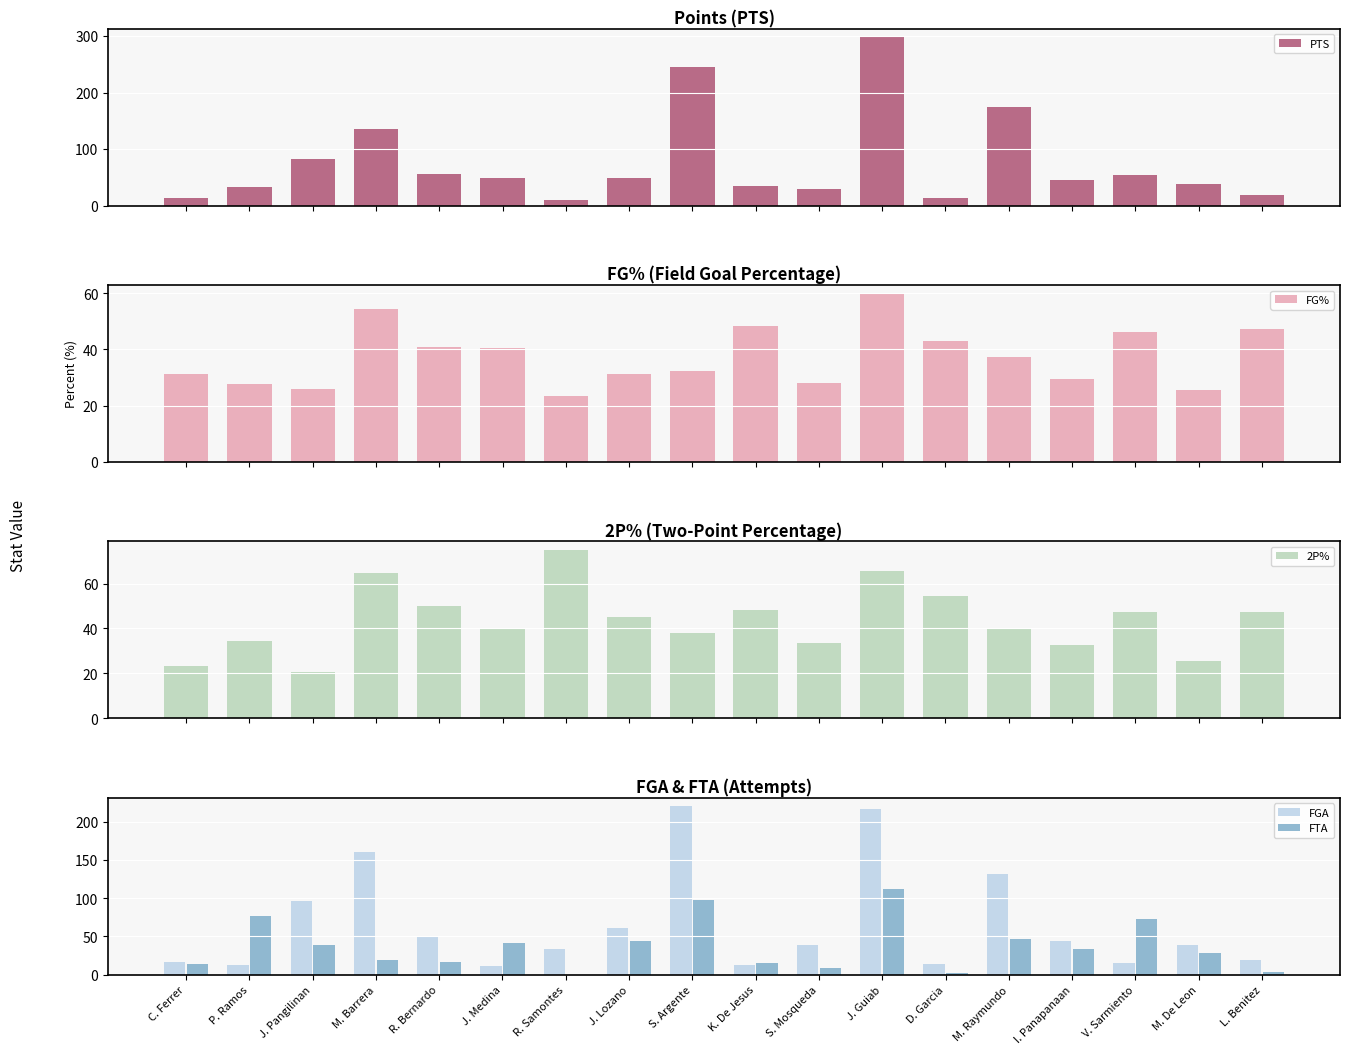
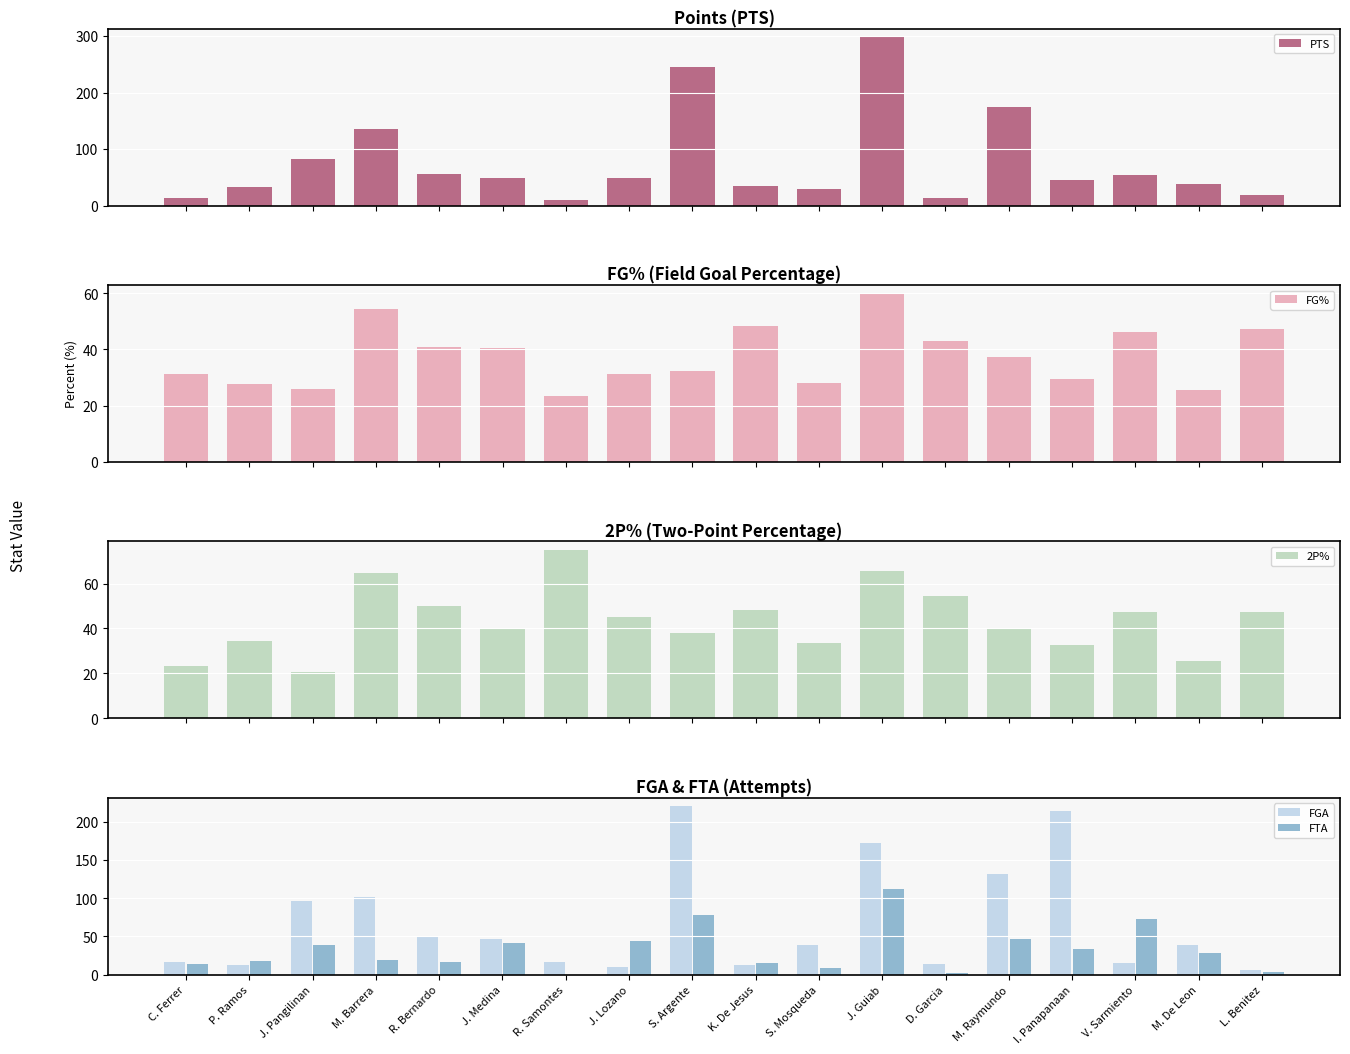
FGA & FTA (Attempts), FTA, P. Ramos: 80 -> 20
FGA & FTA (Attempts), FGA, M. Barrera: 160 -> 100
FGA & FTA (Attempts), FGA, J. Medina: 10 -> 50
FGA & FTA (Attempts), FGA, R. Samontes: 30 -> 20
FGA & FTA (Attempts), FGA, J. Lozano: 60 -> 10
FGA & FTA (Attempts), FTA, S. Argente: 100 -> 80
FGA & FTA (Attempts), FGA, J. Guiab: 220 -> 170
FGA & FTA (Attempts), FGA, I. Panapanaan: 40 -> 210
FGA & FTA (Attempts), FGA, L. Benitez: 20 -> 10
